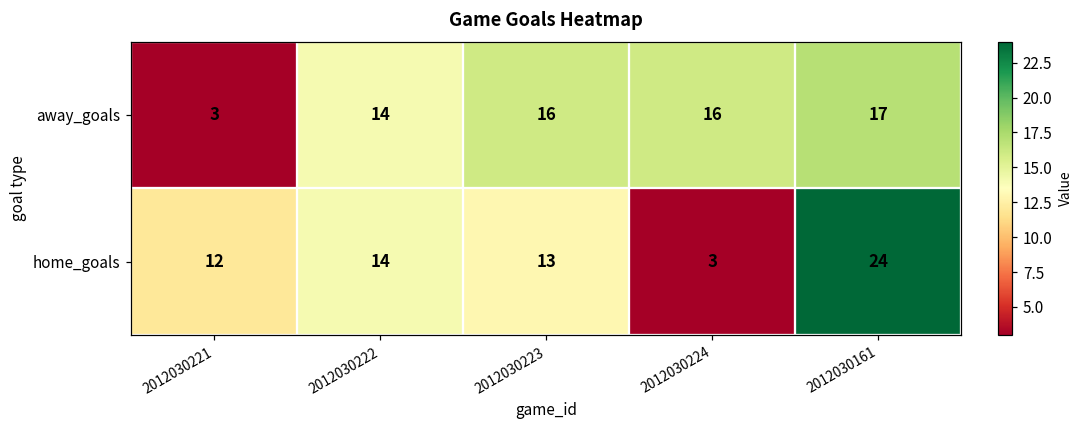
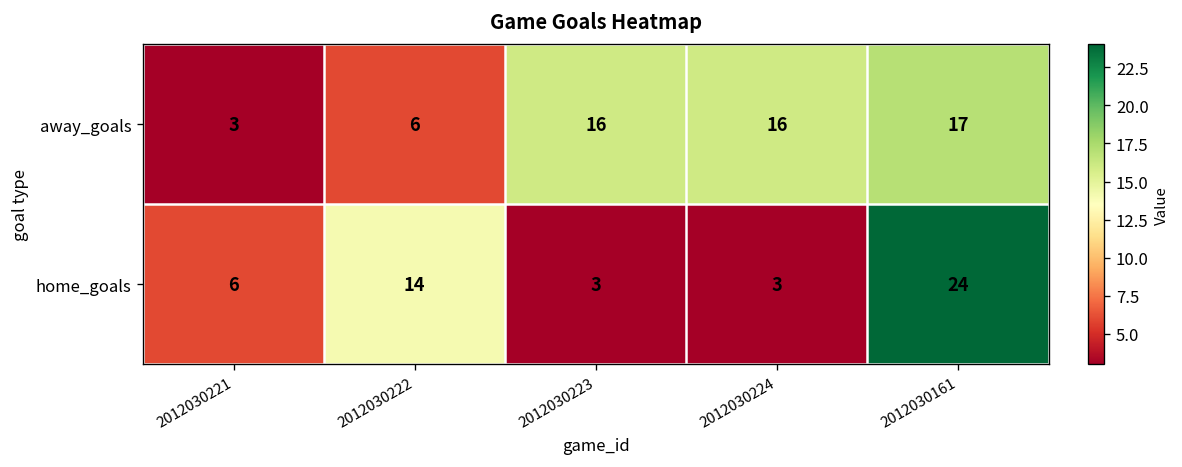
away_goals, 2012030222: 14 -> 6
home_goals, 2012030221: 12 -> 6
home_goals, 2012030223: 13 -> 3
